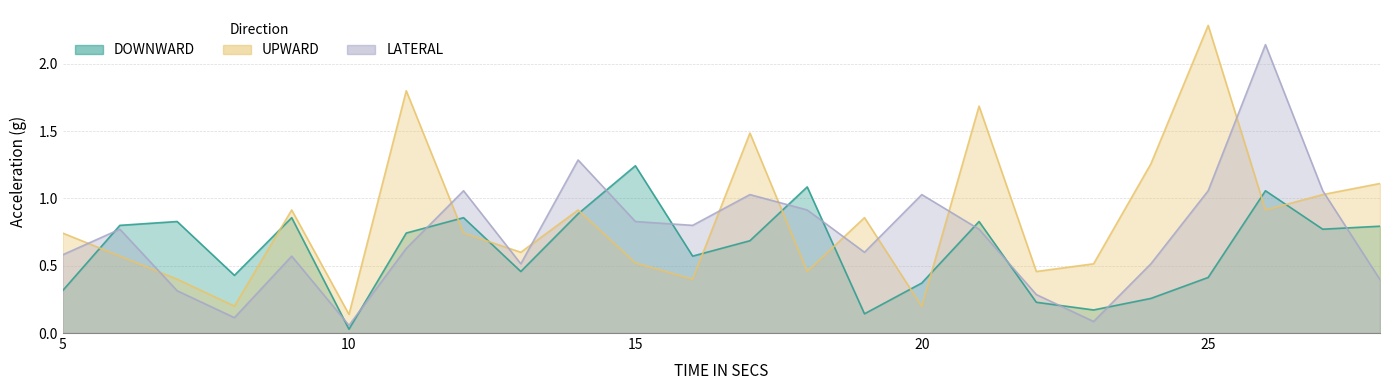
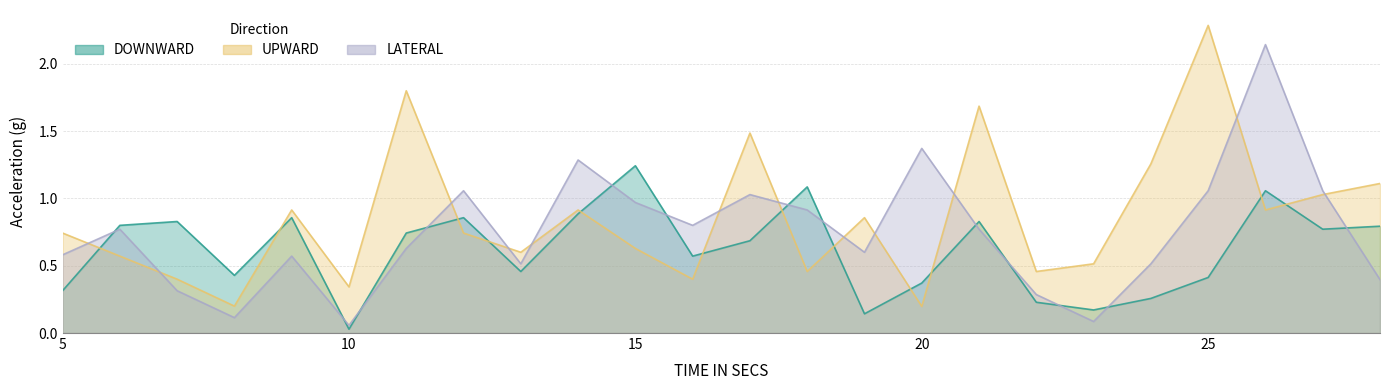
UPWARD, 10: 0.14 -> 0.34
UPWARD, 15: 0.52 -> 0.63
LATERAL, 15: 0.83 -> 0.97
LATERAL, 20: 1.03 -> 1.37
